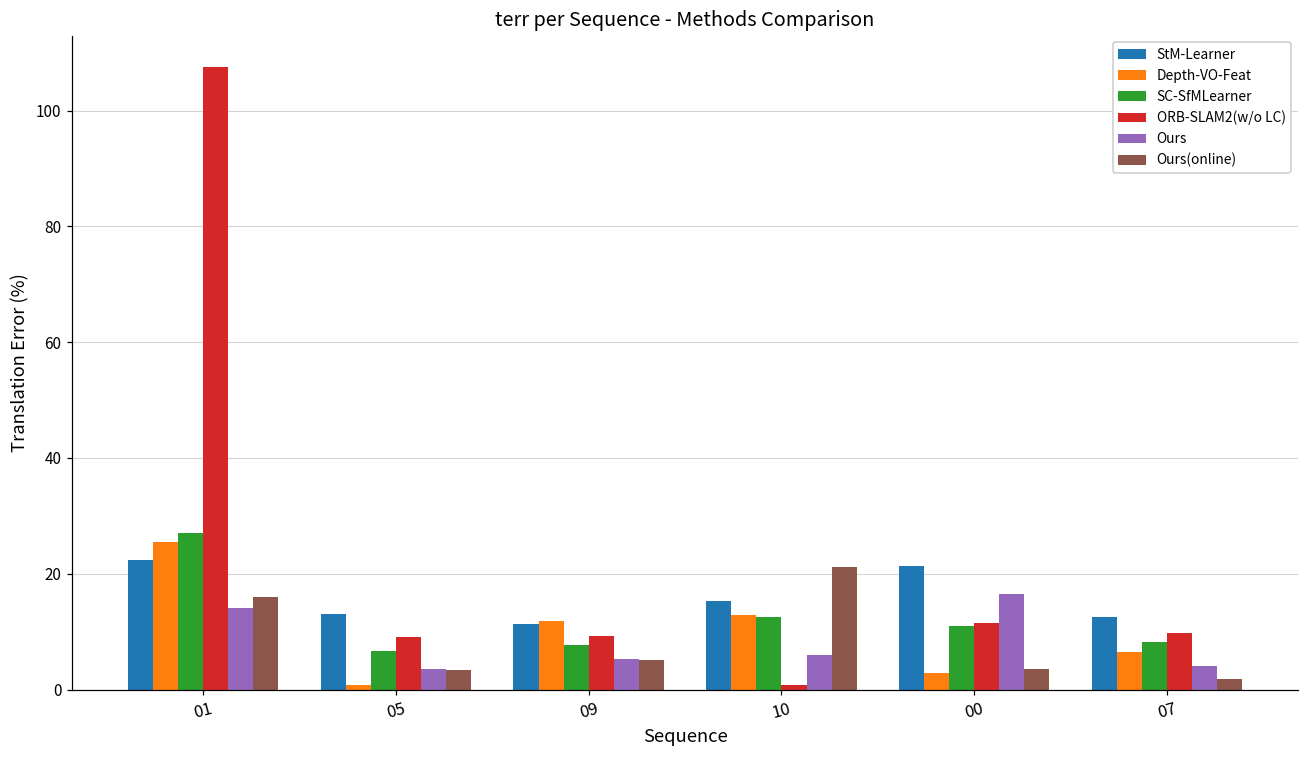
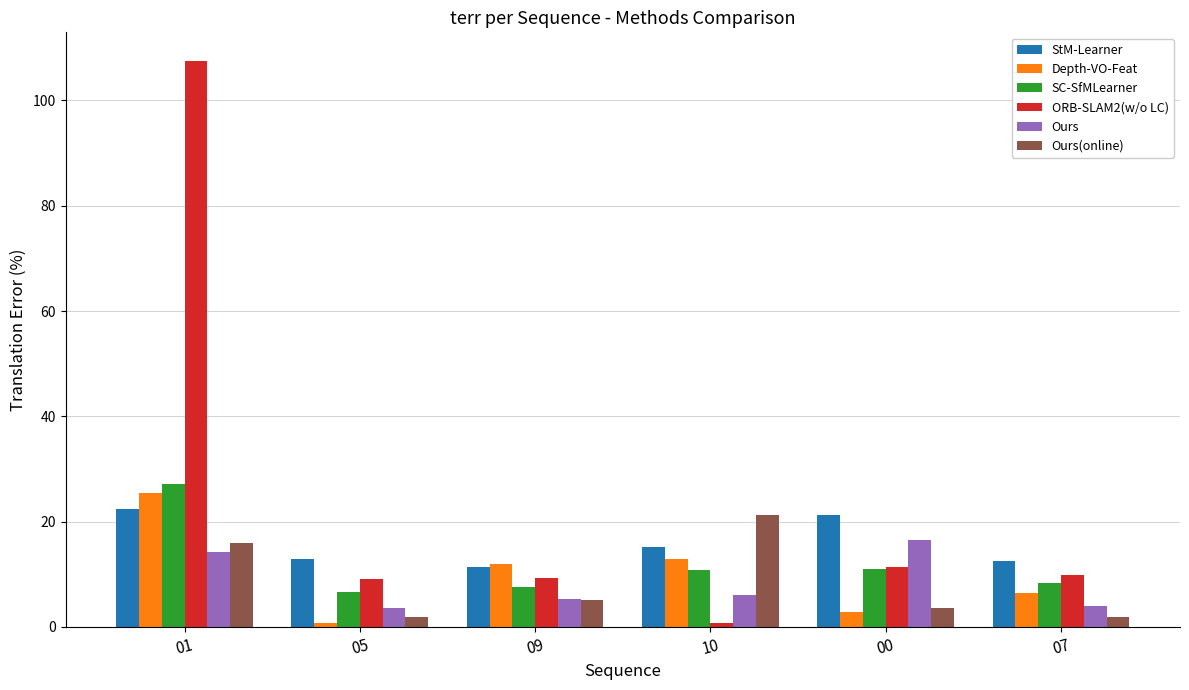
Ours(online), 05: 3 -> 2
SC-SfMLearner, 10: 13 -> 11
